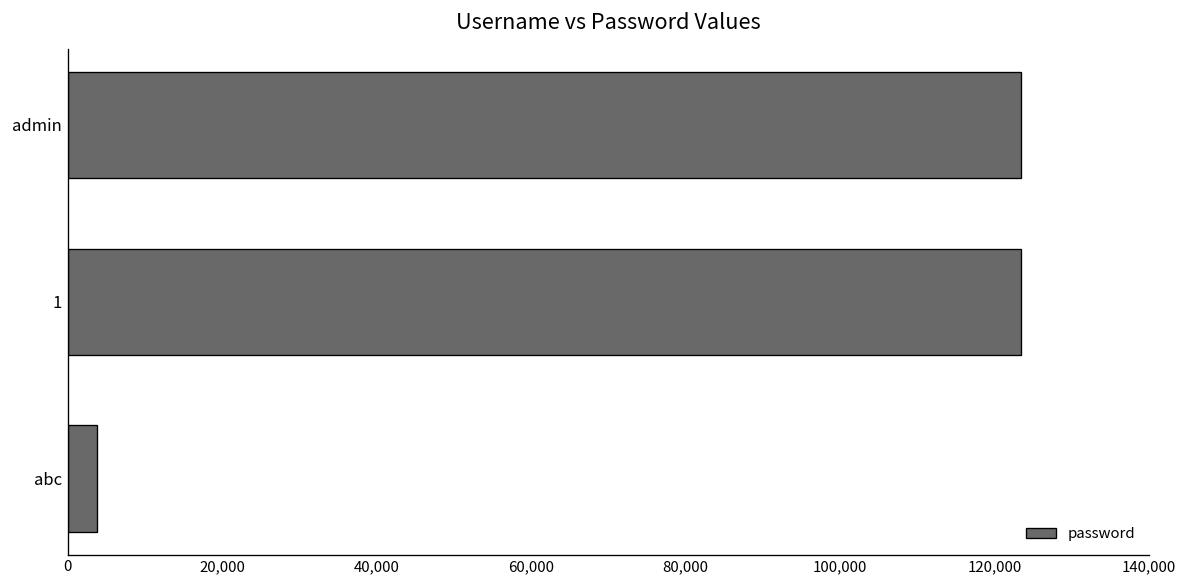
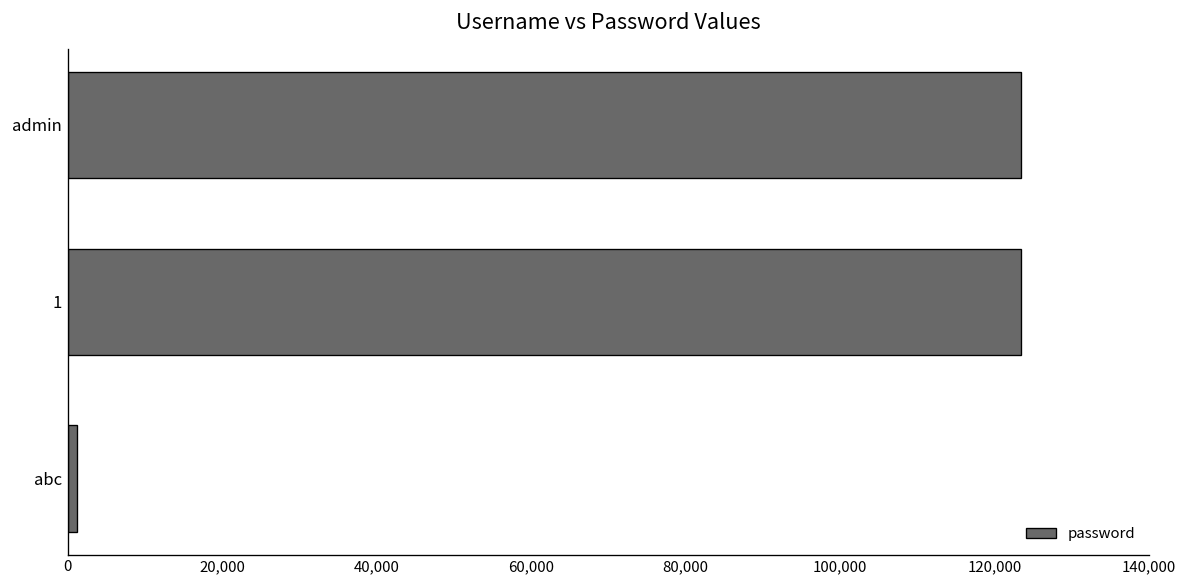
abc: 4,000 -> 1,000
